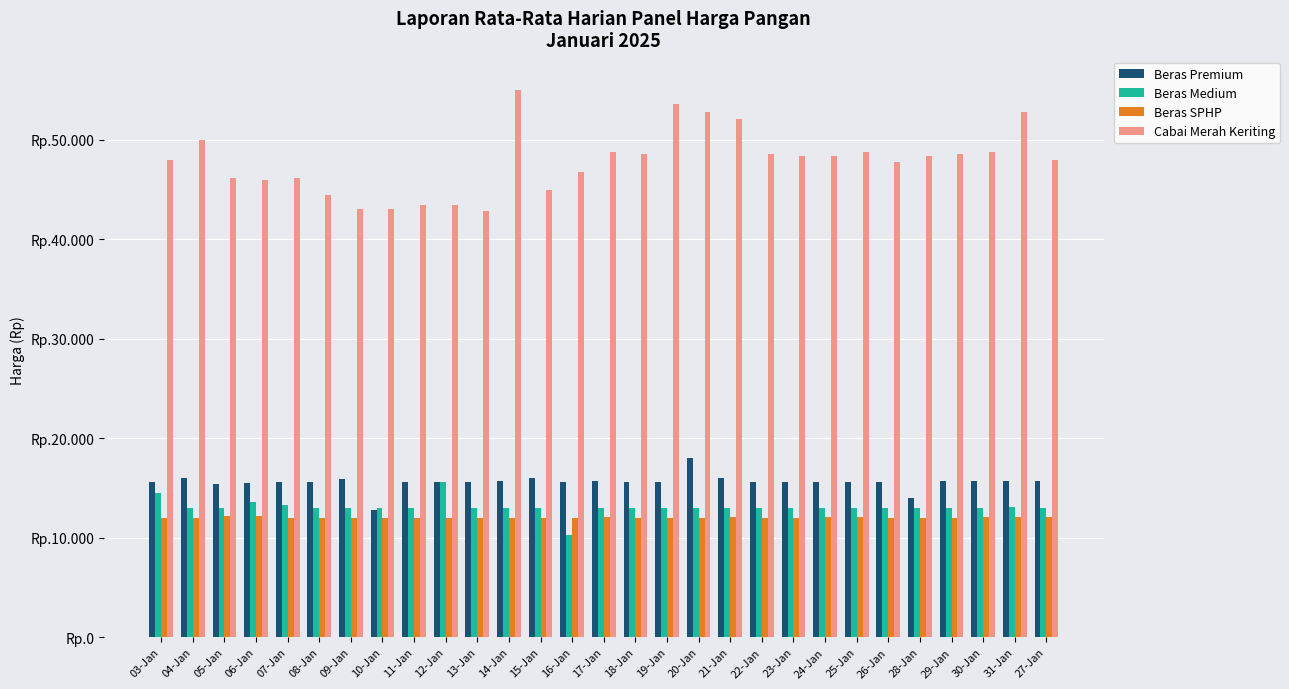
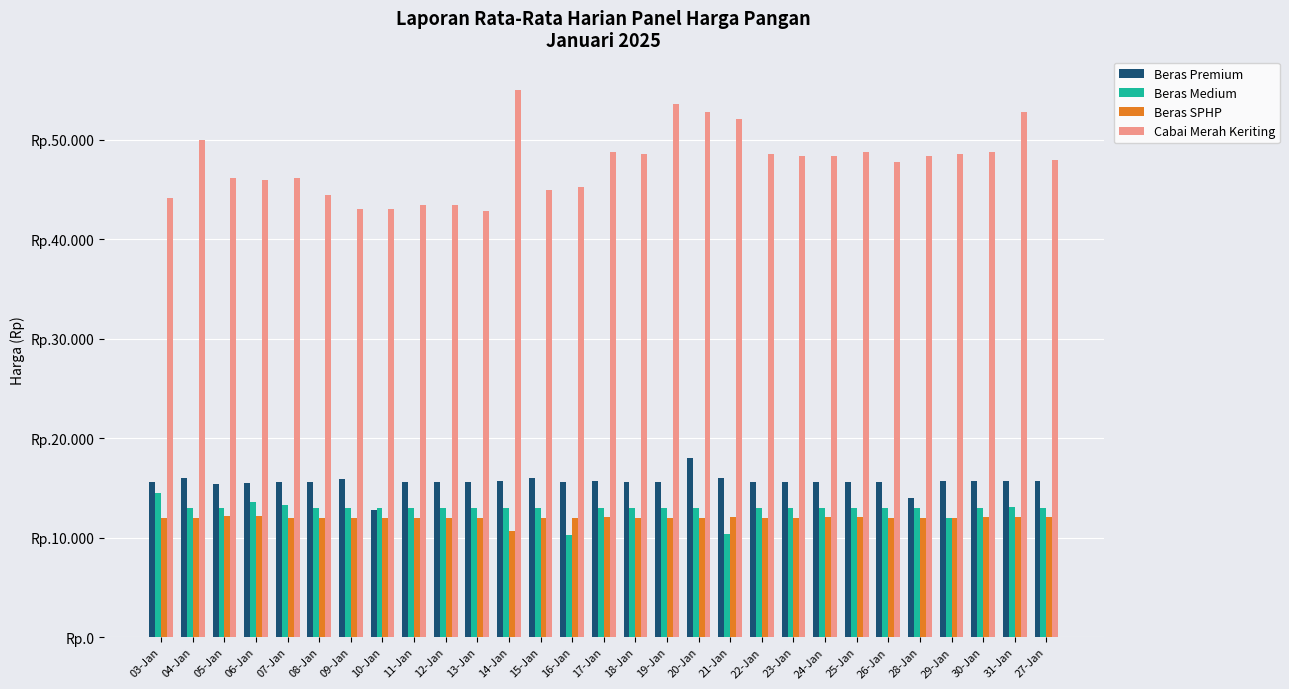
Cabai Merah Keriting, 03-Jan: Rp.48 -> Rp.44
Beras Medium, 12-Jan: Rp.16 -> Rp.13
Beras SPHP, 14-Jan: Rp.12 -> Rp.11
Cabai Merah Keriting, 16-Jan: Rp.47 -> Rp.45
Beras Medium, 21-Jan: Rp.13 -> Rp.10
Beras Medium, 29-Jan: Rp.13 -> Rp.12
